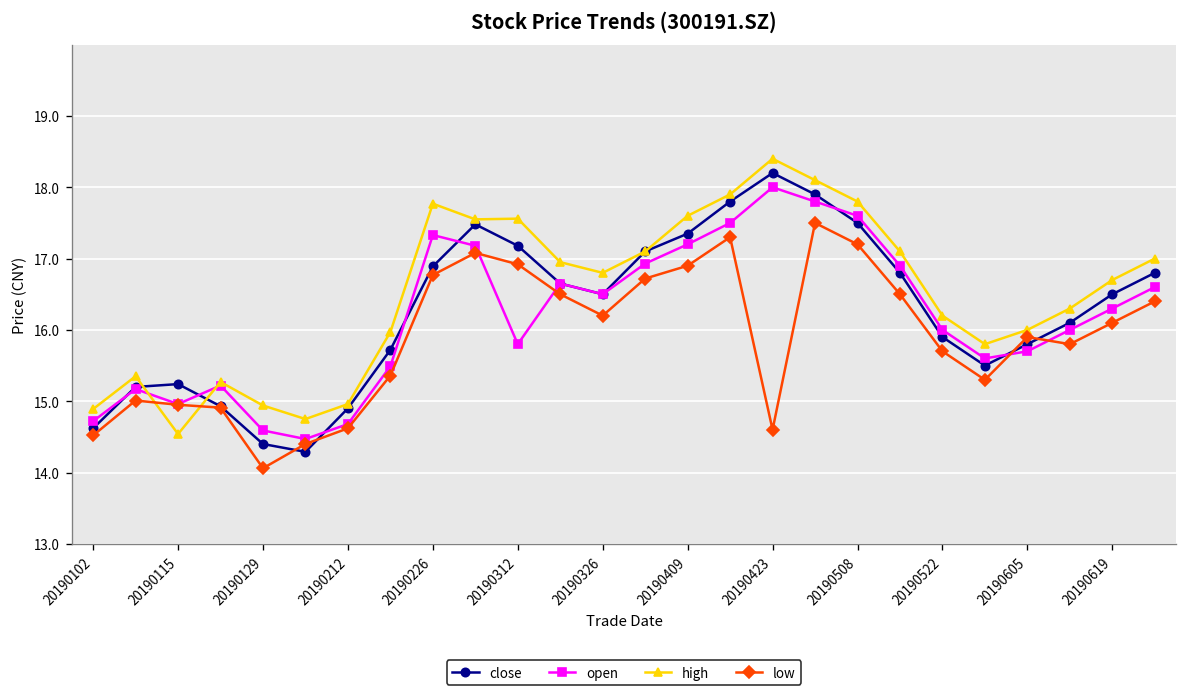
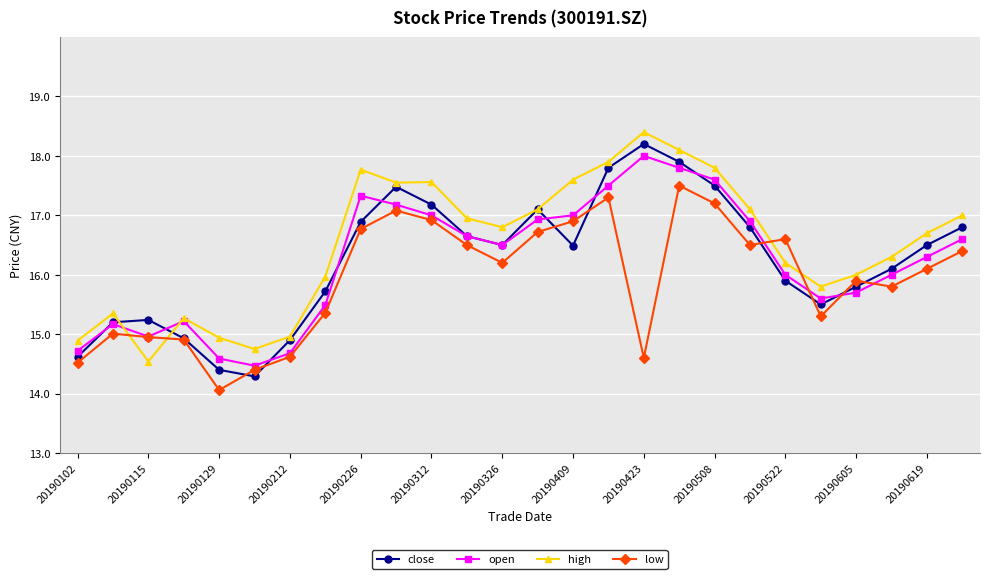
open, 20190312: 15.8 -> 17.0
close, 20190409: 17.4 -> 16.5
open, 20190409: 17.2 -> 17.0
low, 20190522: 15.7 -> 16.6
